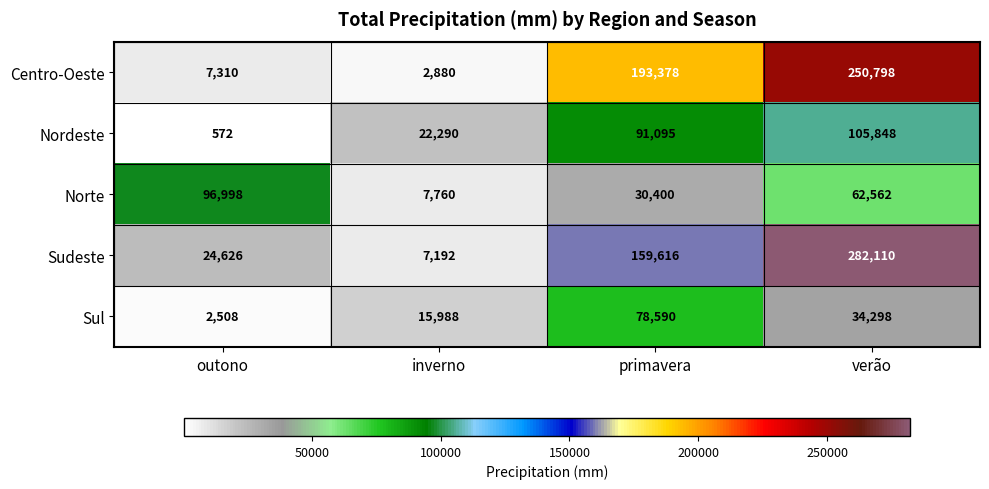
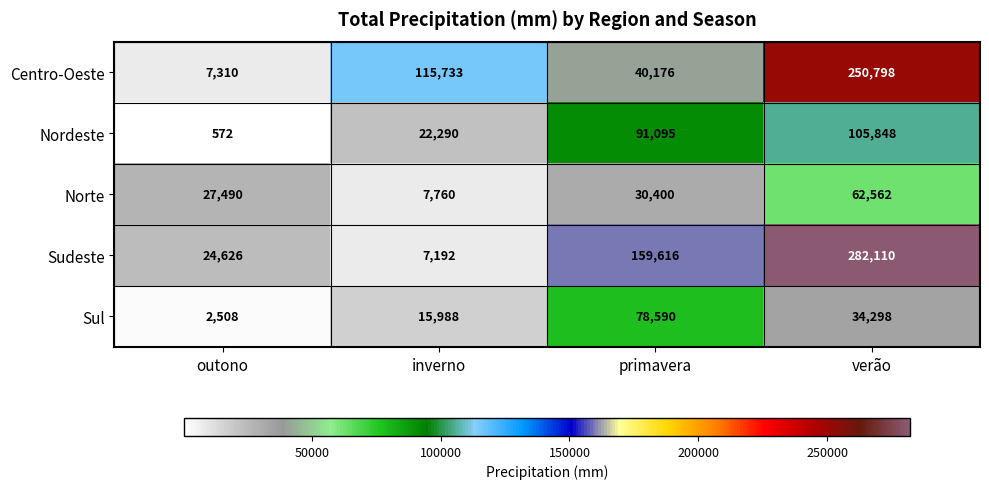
Centro-Oeste, inverno: 2,880 -> 115,733
Centro-Oeste, primavera: 193,378 -> 40,176
Norte, outono: 96,998 -> 27,490
